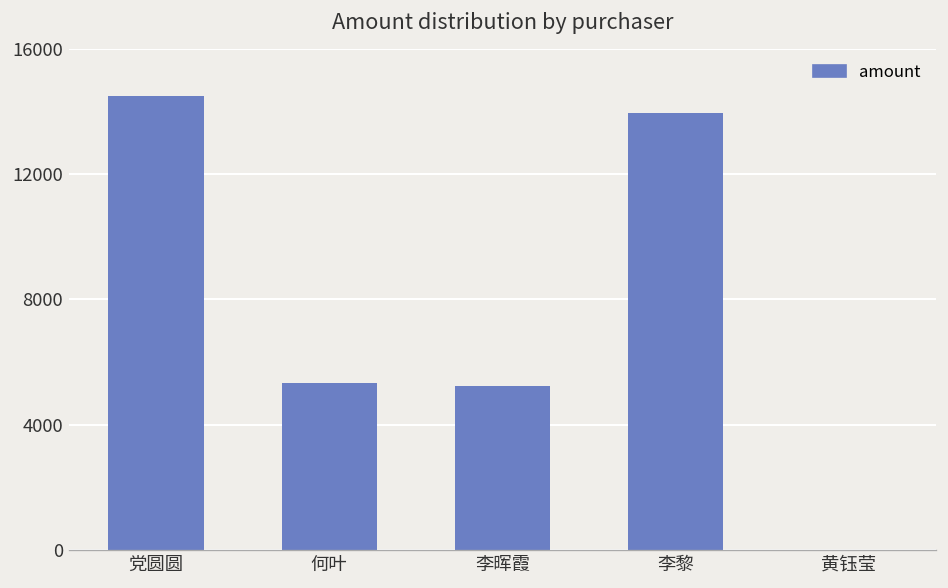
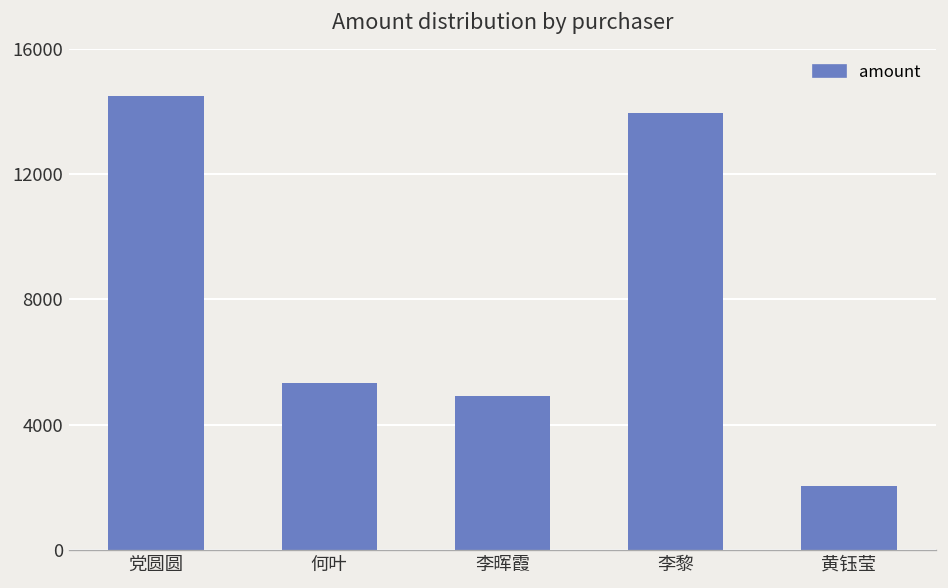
李晖霞: 5200 -> 4900
黄钰莹: 0 -> 2000
